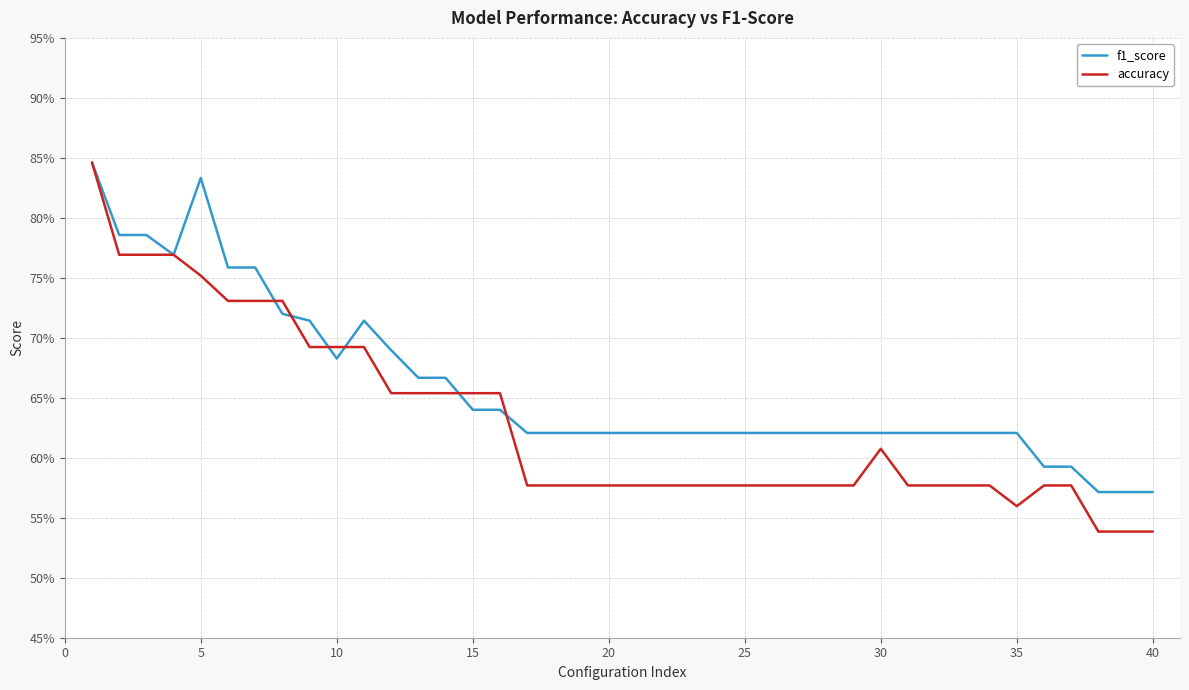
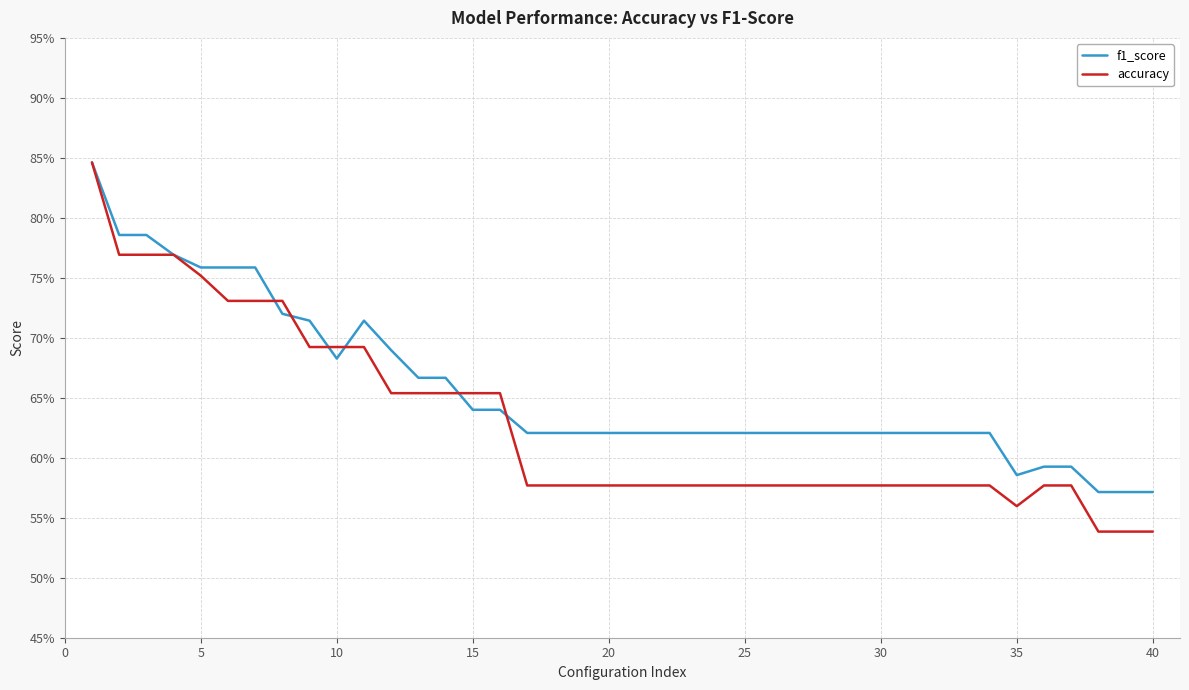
f1_score, 5: 83.3% -> 75.9%
accuracy, 30: 60.8% -> 57.7%
f1_score, 35: 62.1% -> 58.6%
